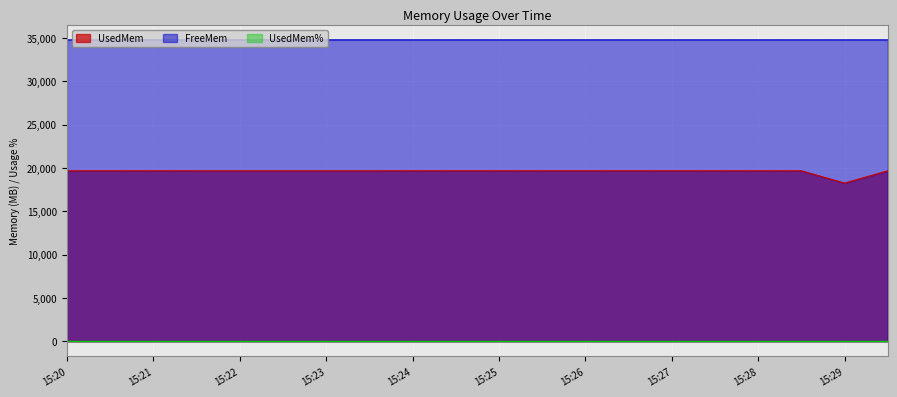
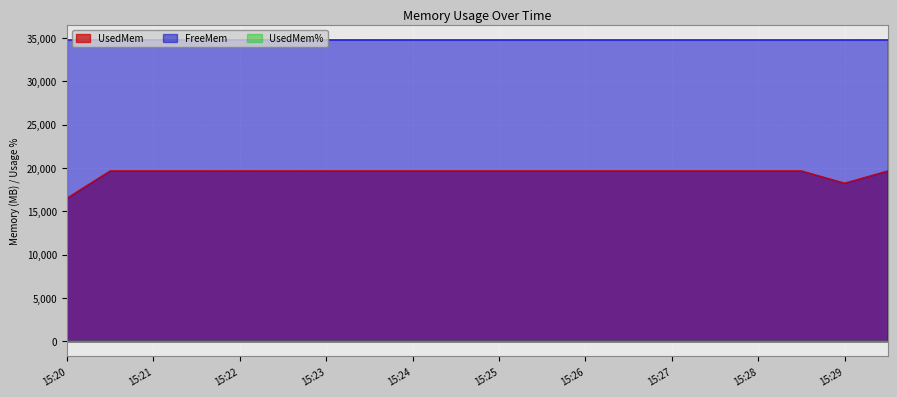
UsedMem, 15:20: 20,000 -> 17,000
